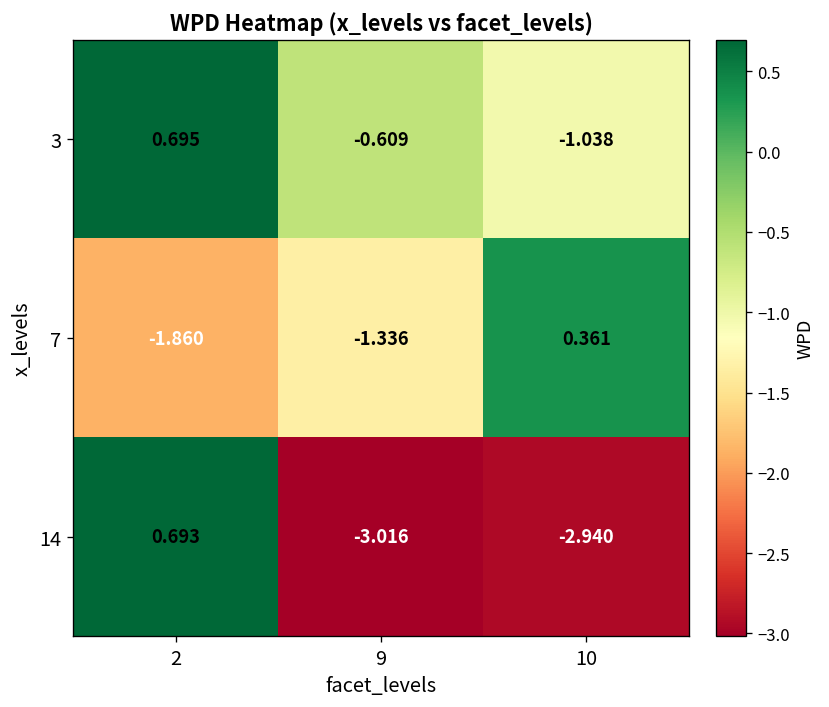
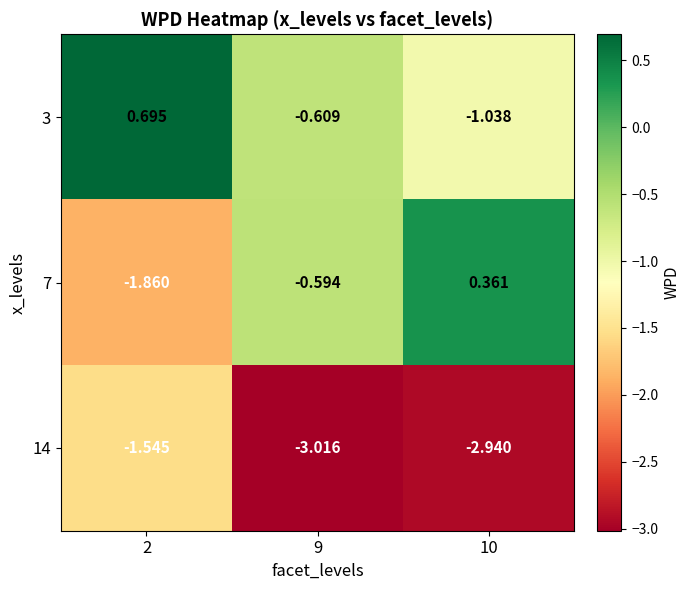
7, 9: -1.336 -> -0.594
14, 2: 0.693 -> -1.545
